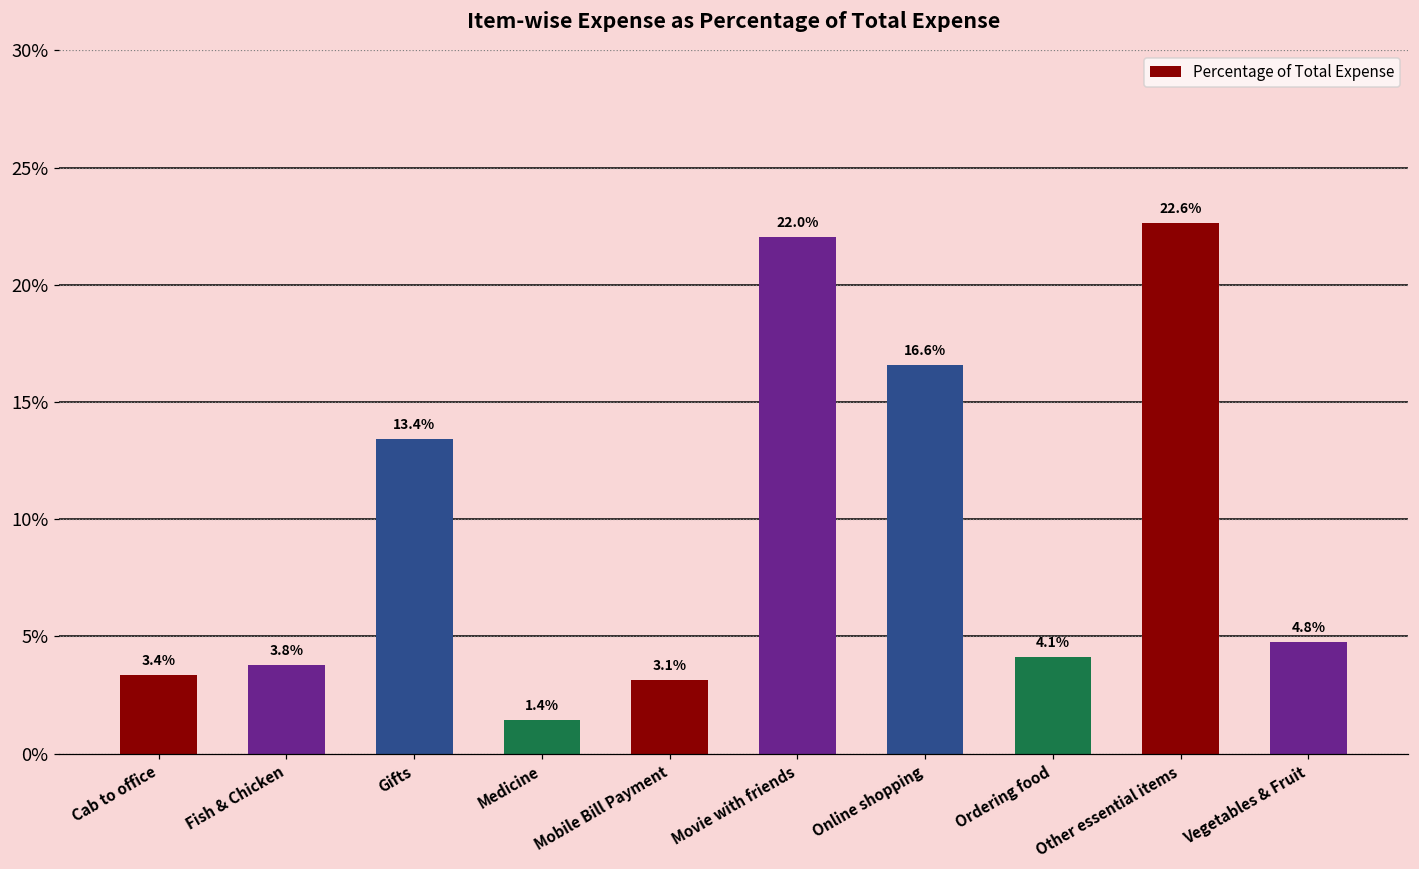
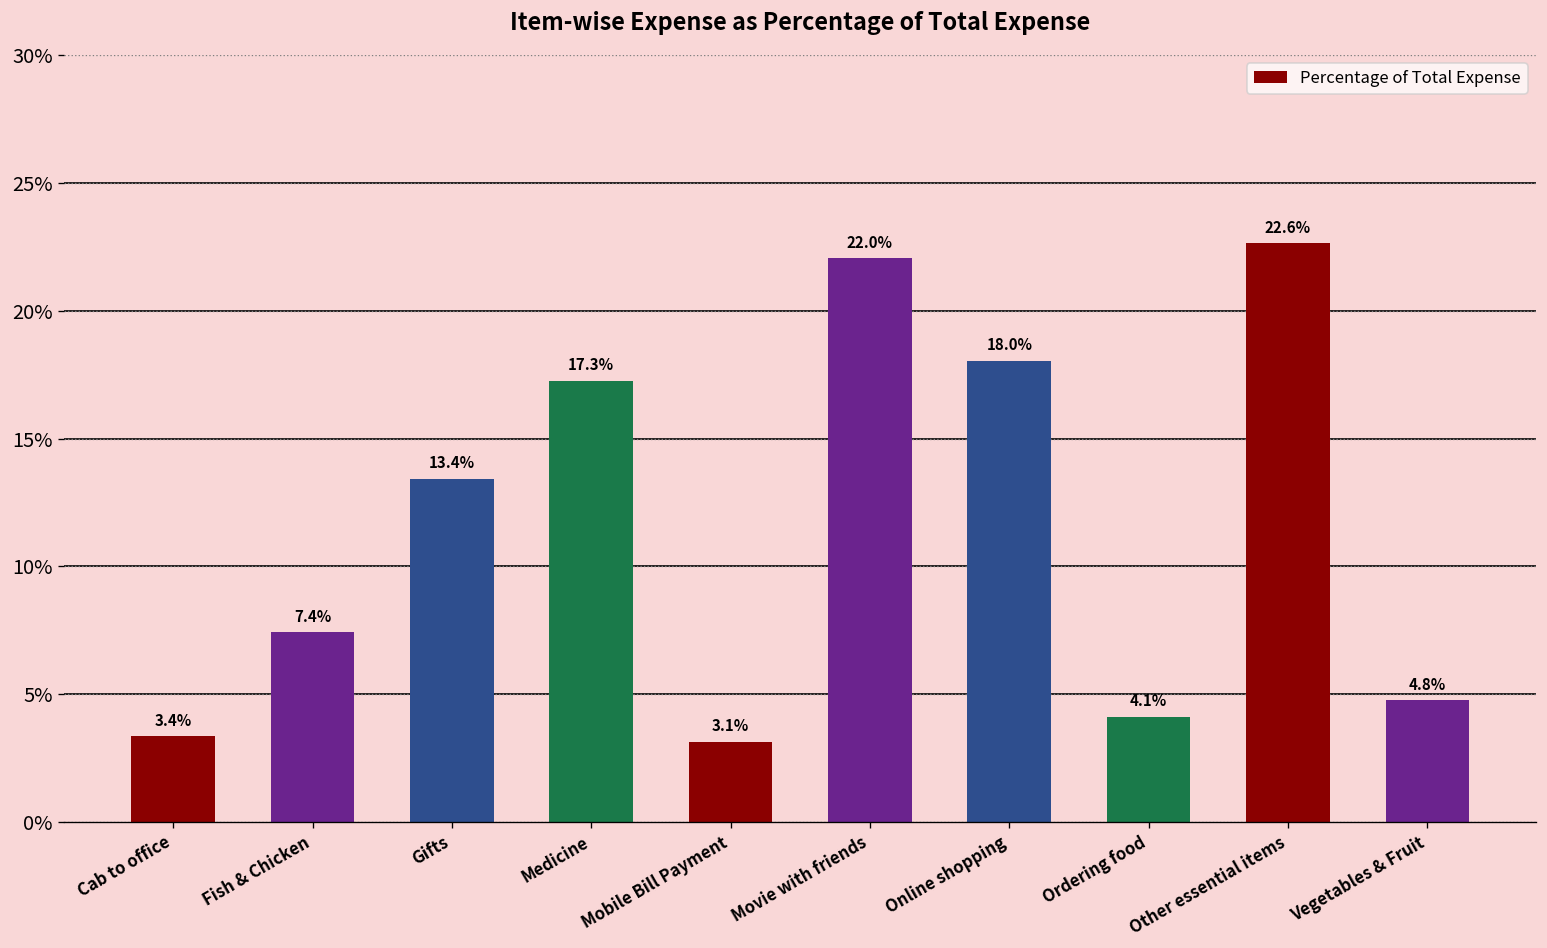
Fish & Chicken: 3.8% -> 7.4%
Medicine: 1.4% -> 17.3%
Online shopping: 16.6% -> 18.0%
